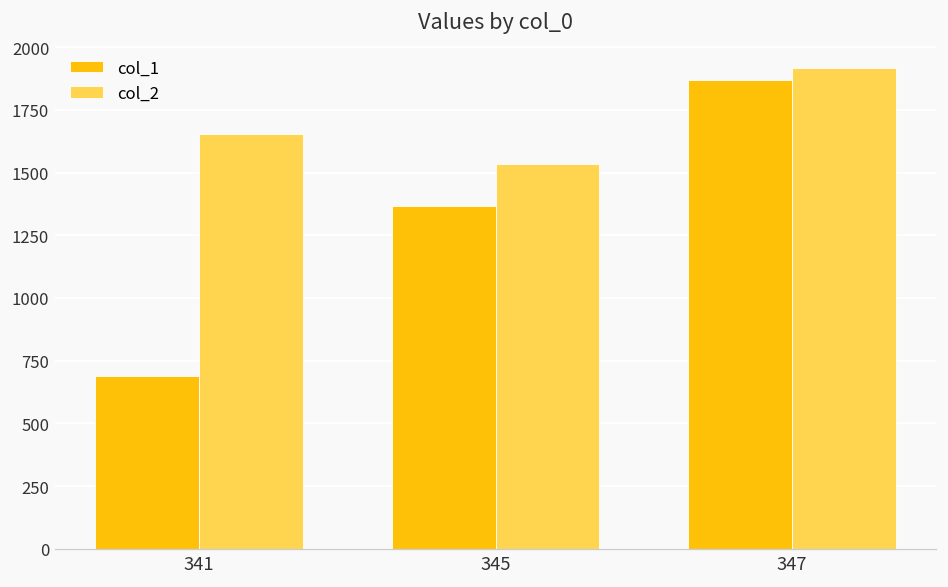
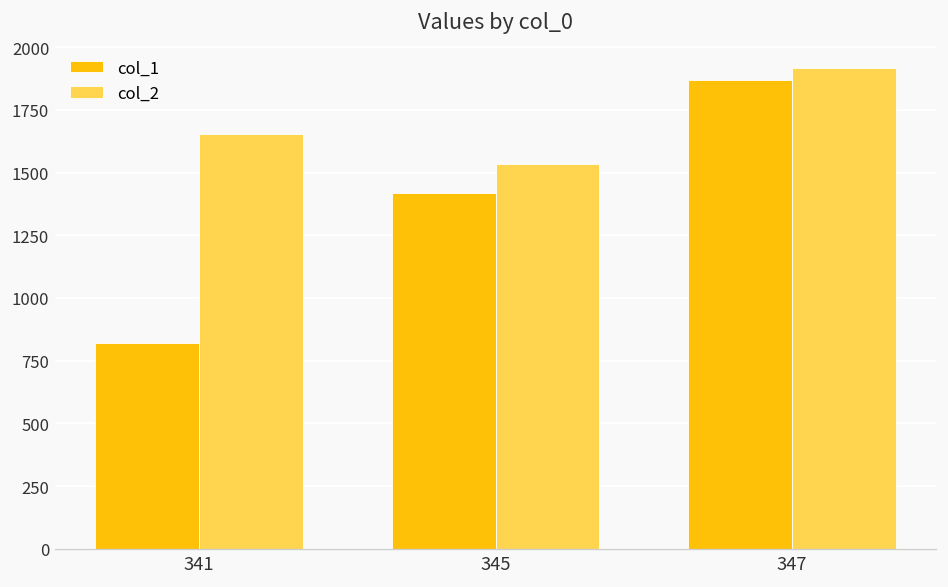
col_1, 341: 690 -> 820
col_1, 345: 1370 -> 1420
